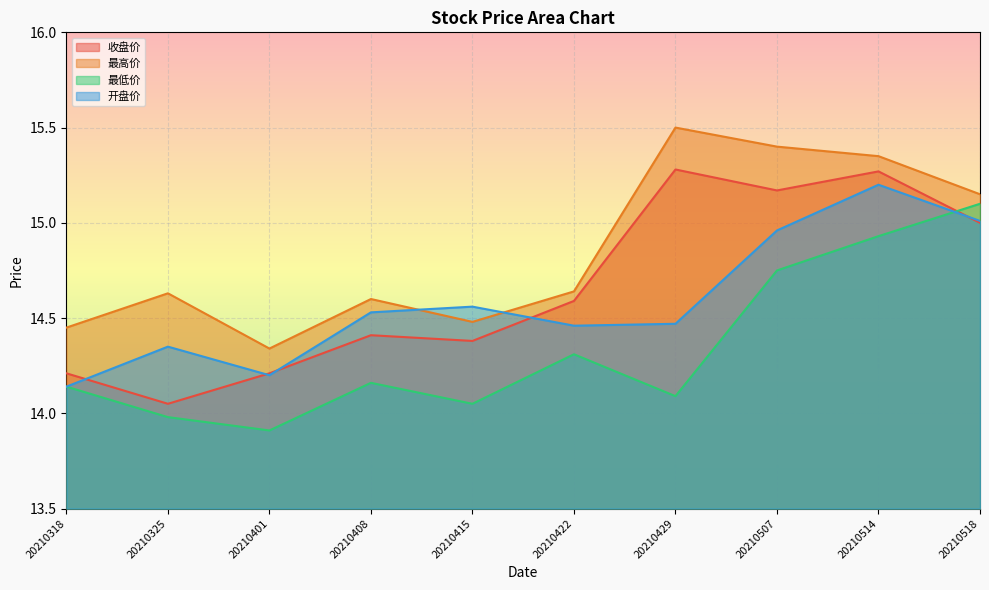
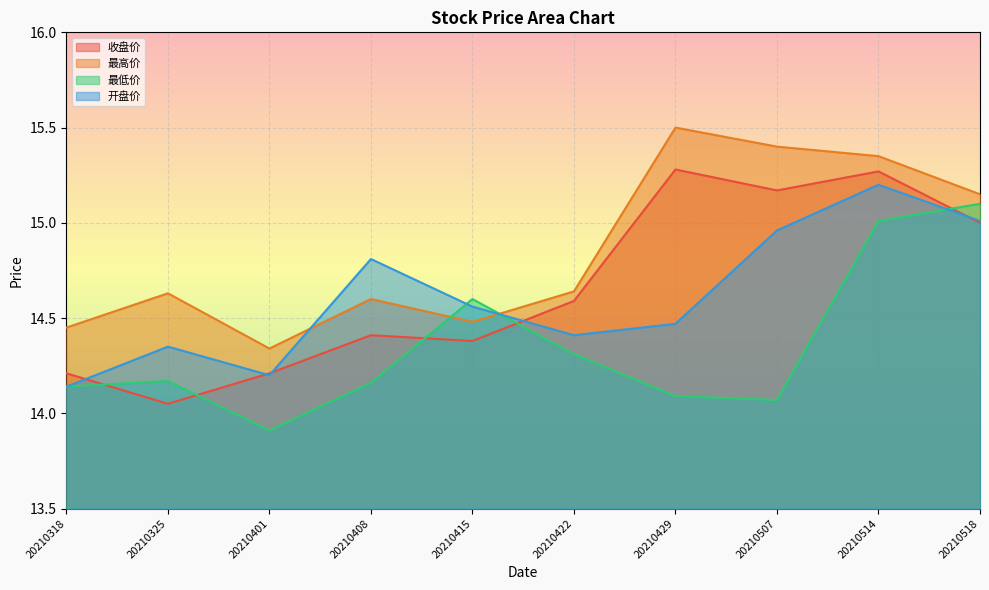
最低价, 20210325: 13.98 -> 14.17
开盘价, 20210408: 14.53 -> 14.81
最低价, 20210415: 14.05 -> 14.60
开盘价, 20210422: 14.46 -> 14.41
最低价, 20210507: 14.75 -> 14.07
最低价, 20210514: 14.93 -> 15.01
